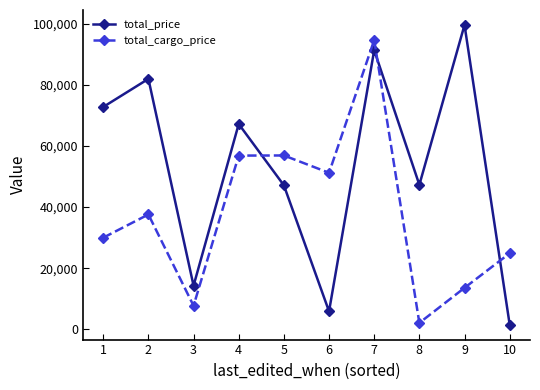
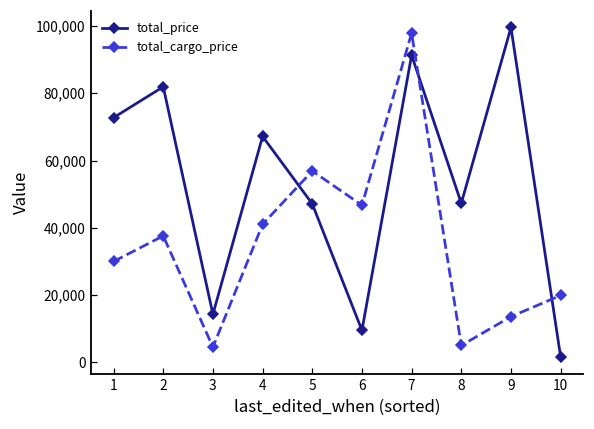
total_cargo_price, 3: 8,000 -> 5,000
total_cargo_price, 4: 57,000 -> 41,000
total_price, 6: 6,000 -> 10,000
total_cargo_price, 6: 51,000 -> 47,000
total_cargo_price, 7: 95,000 -> 98,000
total_cargo_price, 8: 2,000 -> 5,000
total_cargo_price, 10: 25,000 -> 20,000
